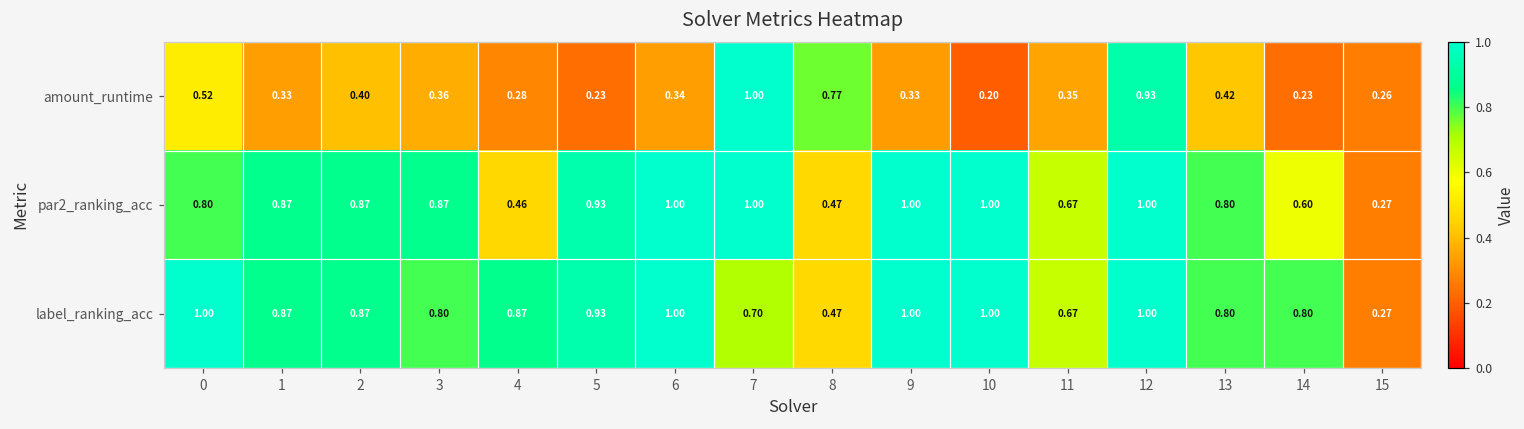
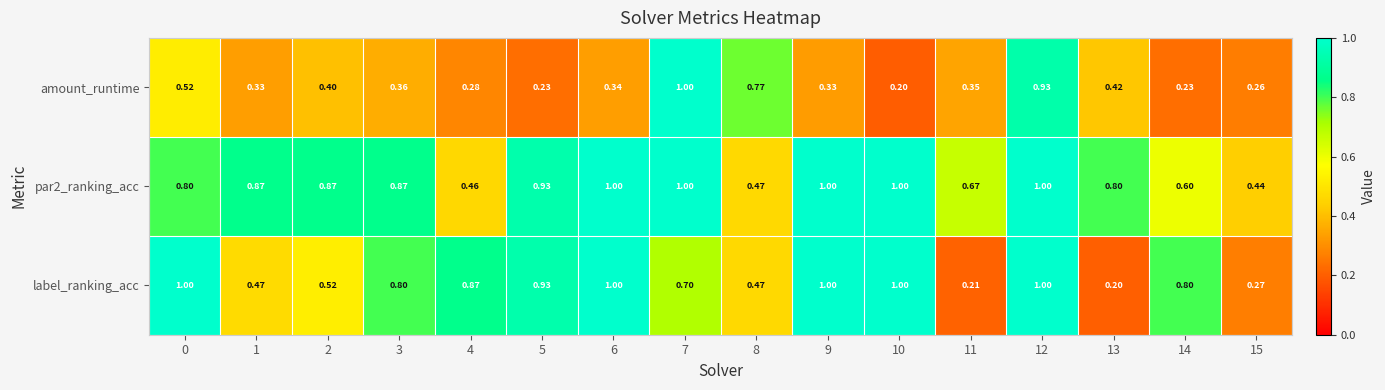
par2_ranking_acc, 15: 0.27 -> 0.44
label_ranking_acc, 1: 0.87 -> 0.47
label_ranking_acc, 2: 0.87 -> 0.52
label_ranking_acc, 11: 0.67 -> 0.21
label_ranking_acc, 13: 0.80 -> 0.20
